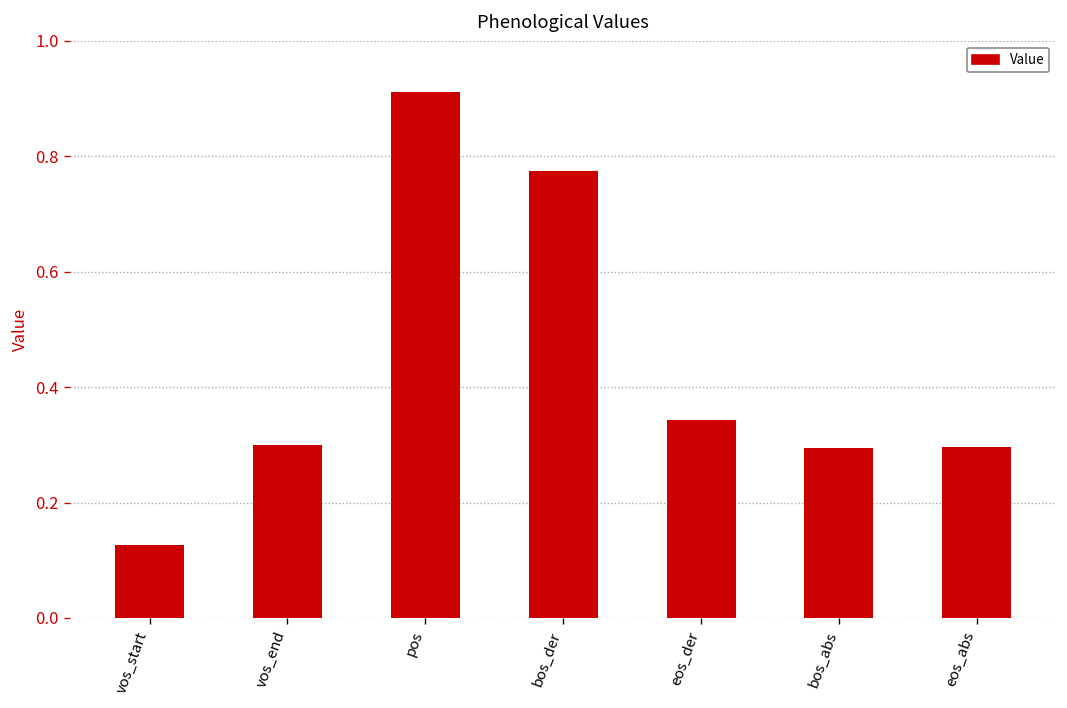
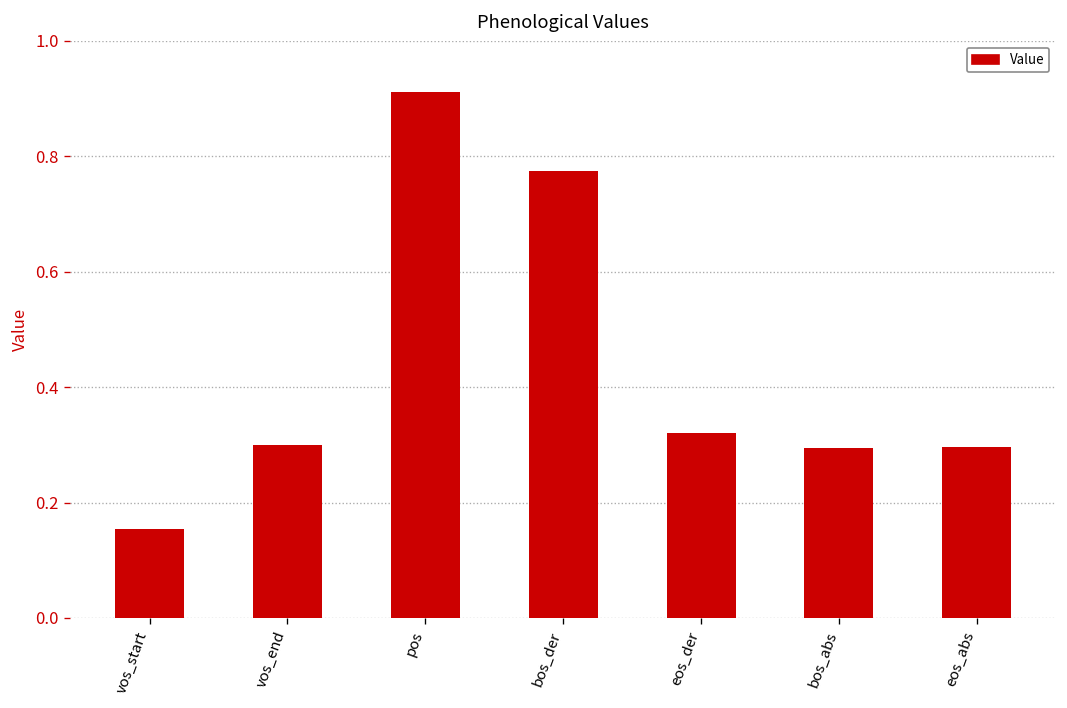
vos_start: 0.13 -> 0.15
eos_der: 0.34 -> 0.32
